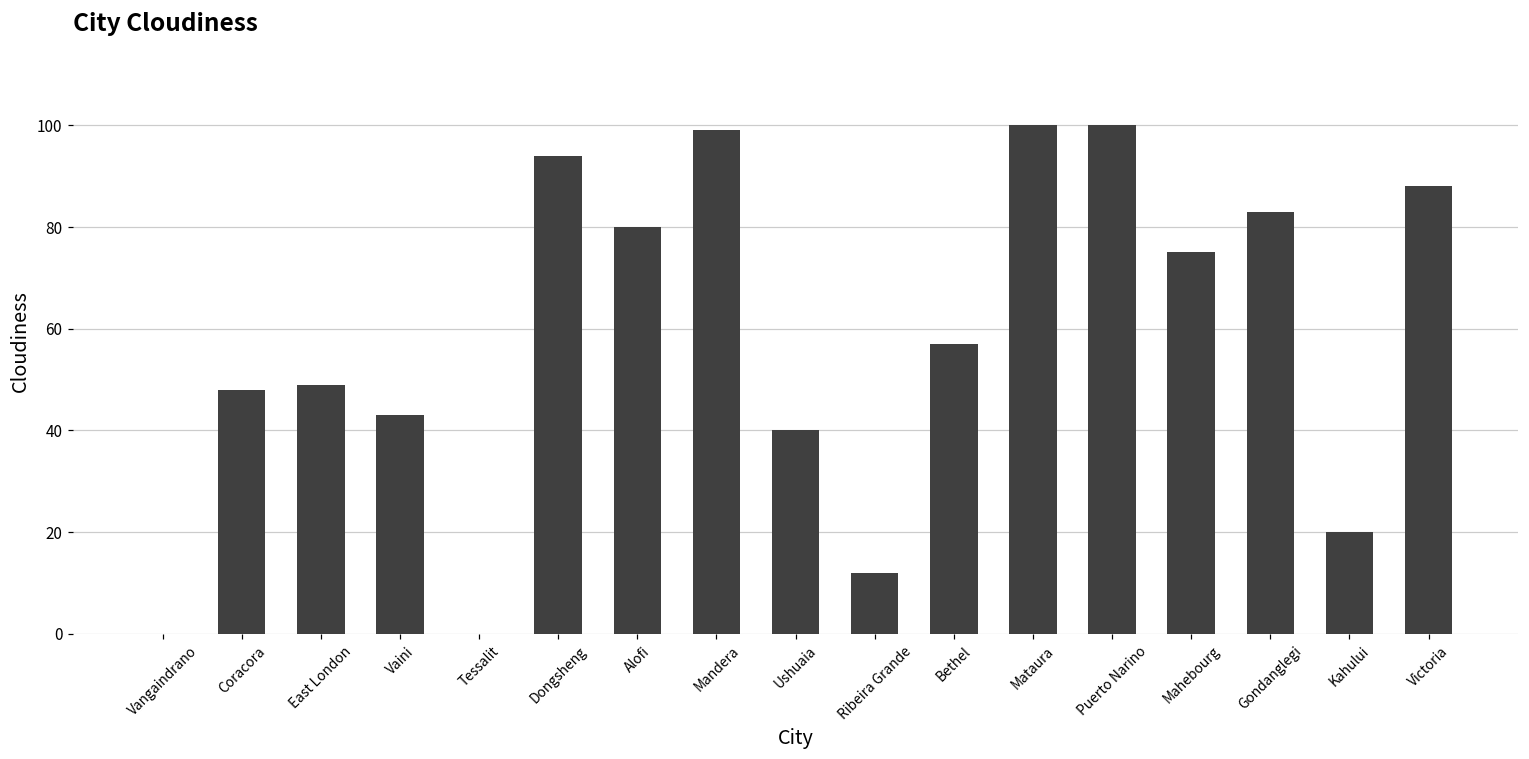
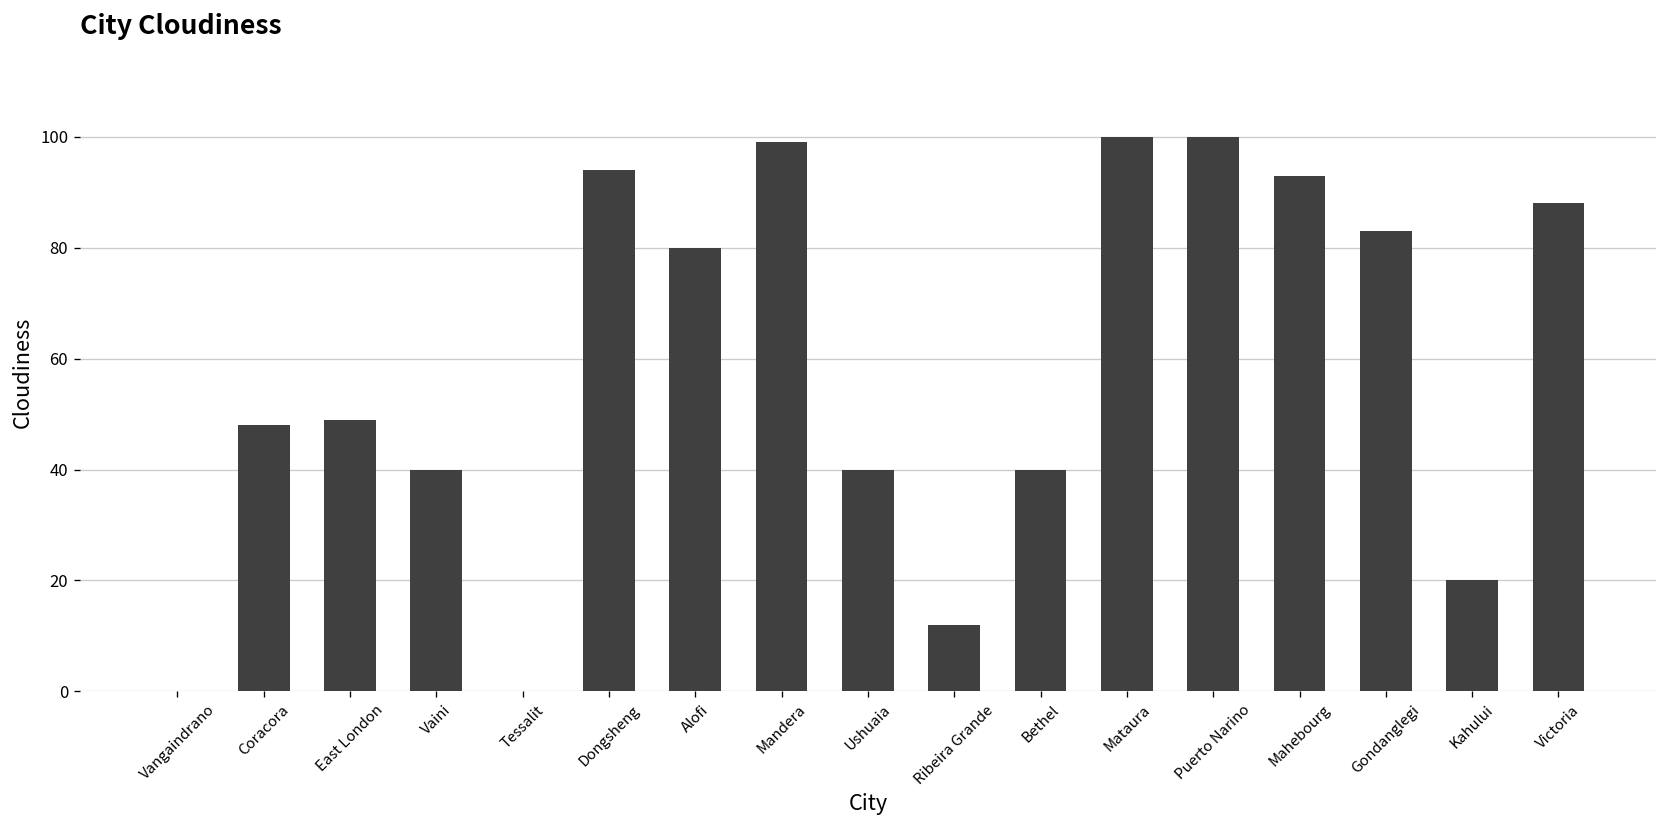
Vaini: 43 -> 40
Bethel: 57 -> 40
Mahebourg: 75 -> 93
